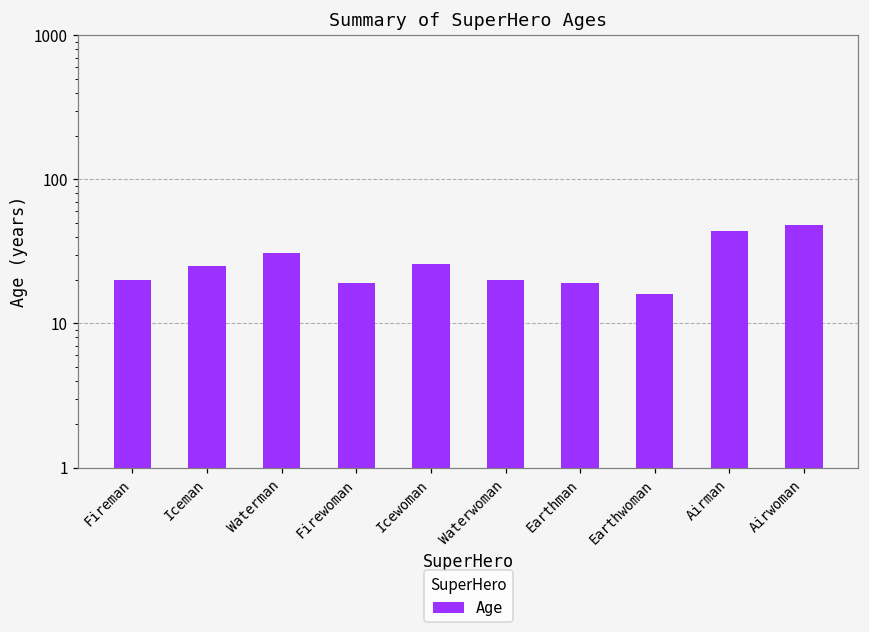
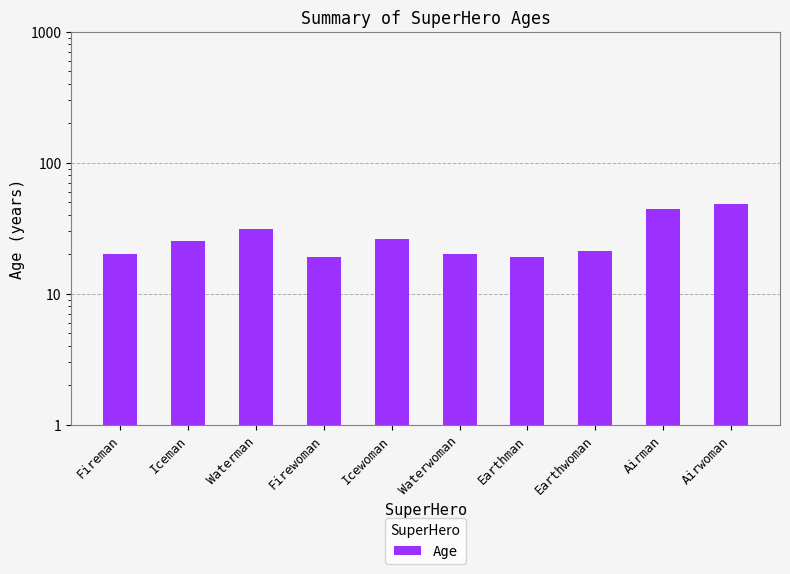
Earthwoman: 16 -> 21
